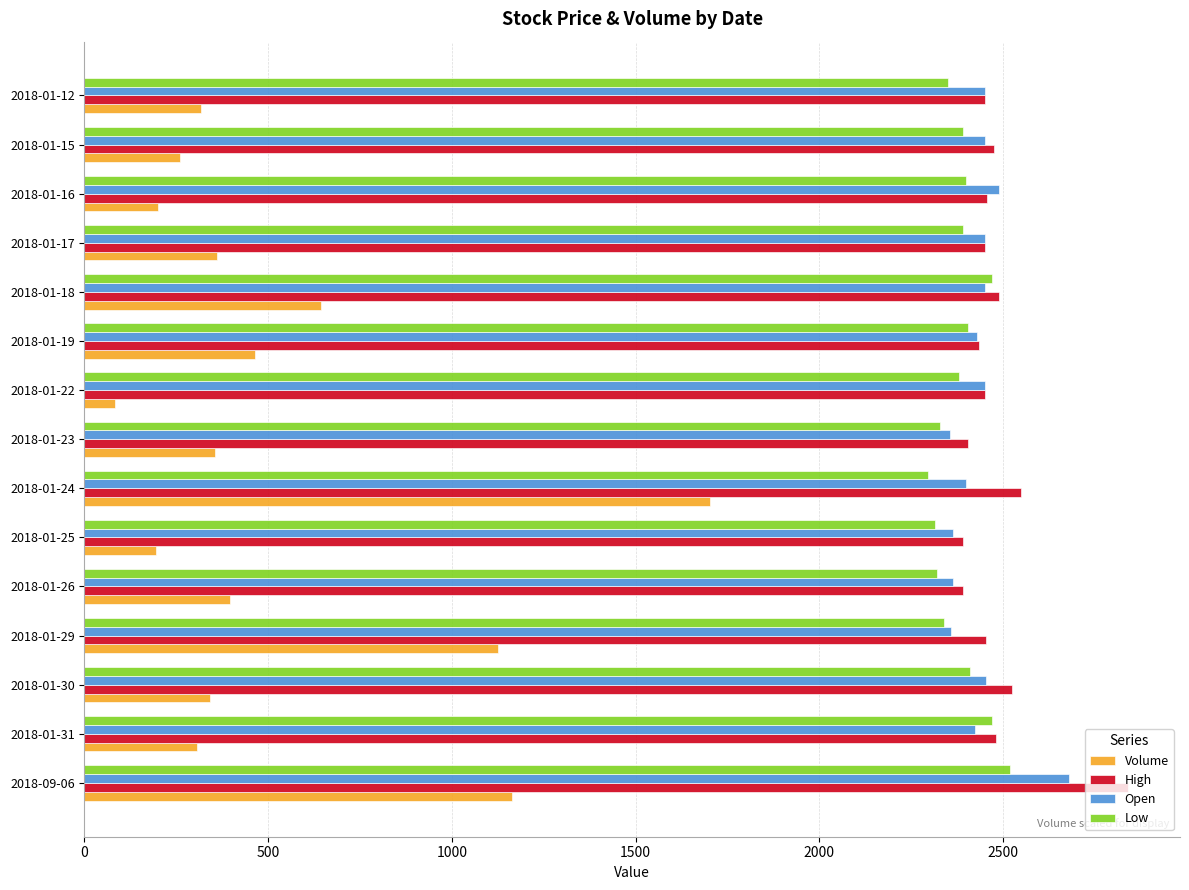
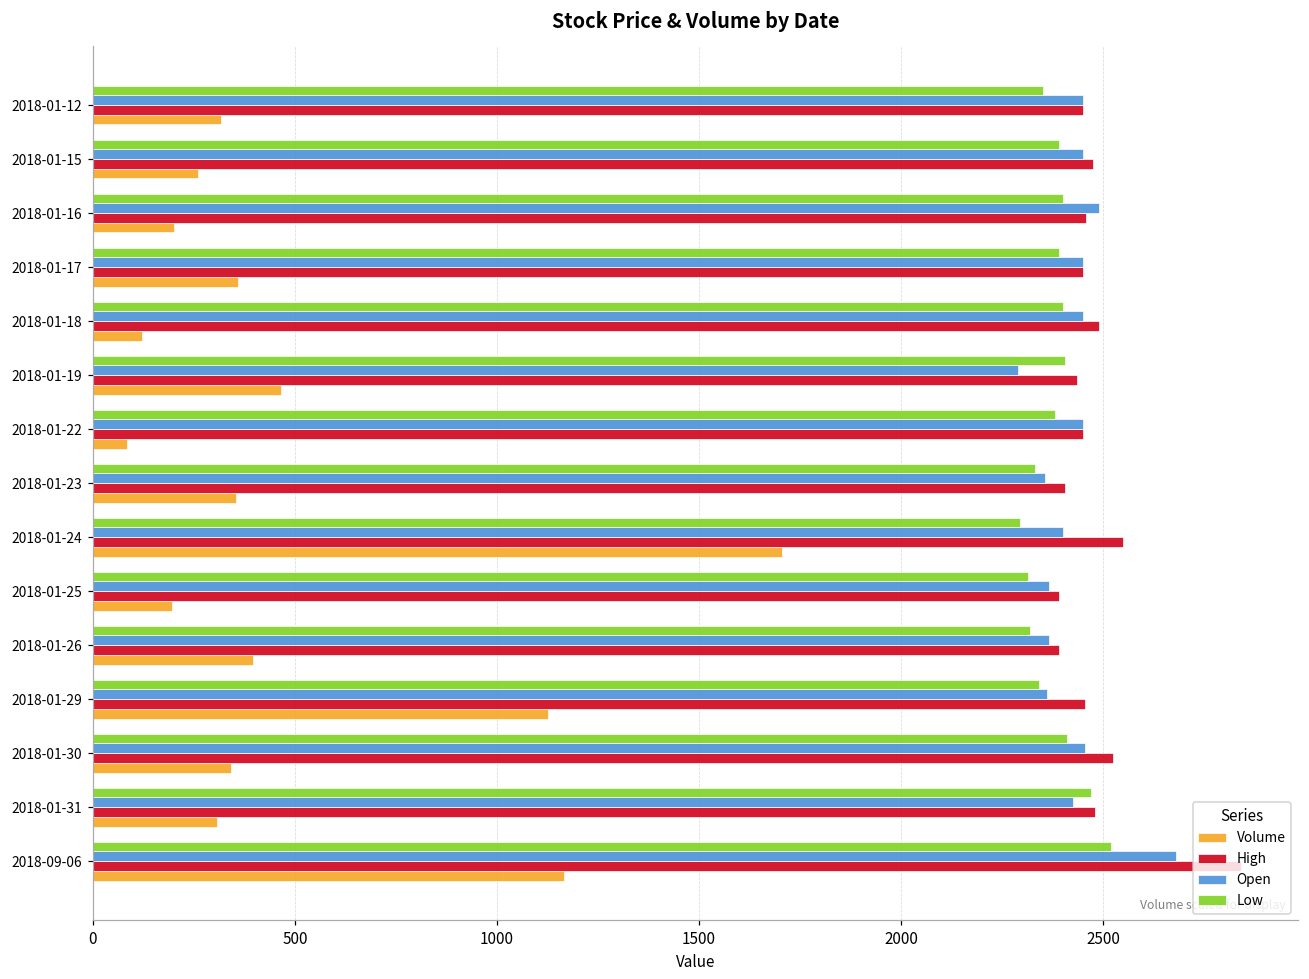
Low, 2018-01-18: 2470 -> 2400
Volume, 2018-01-18: 640 -> 120
Open, 2018-01-19: 2430 -> 2290
